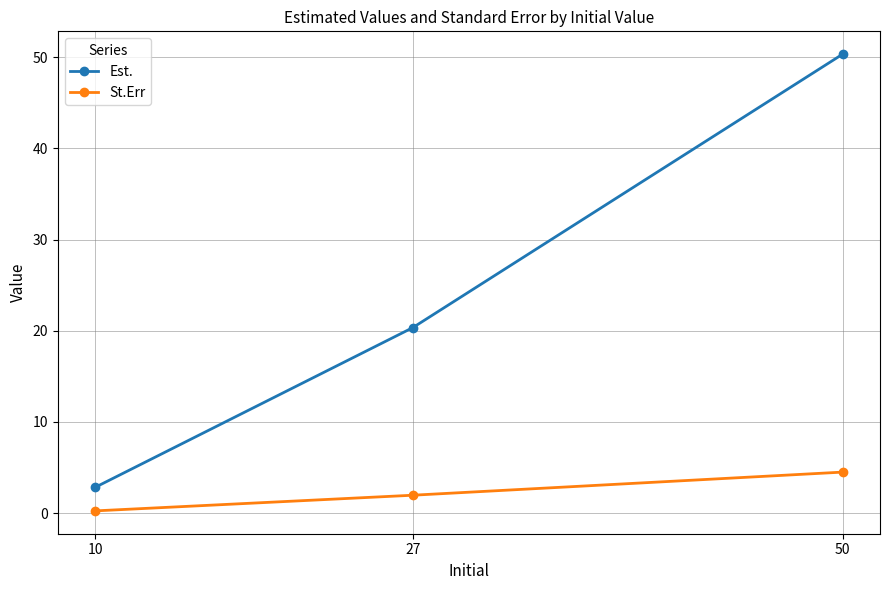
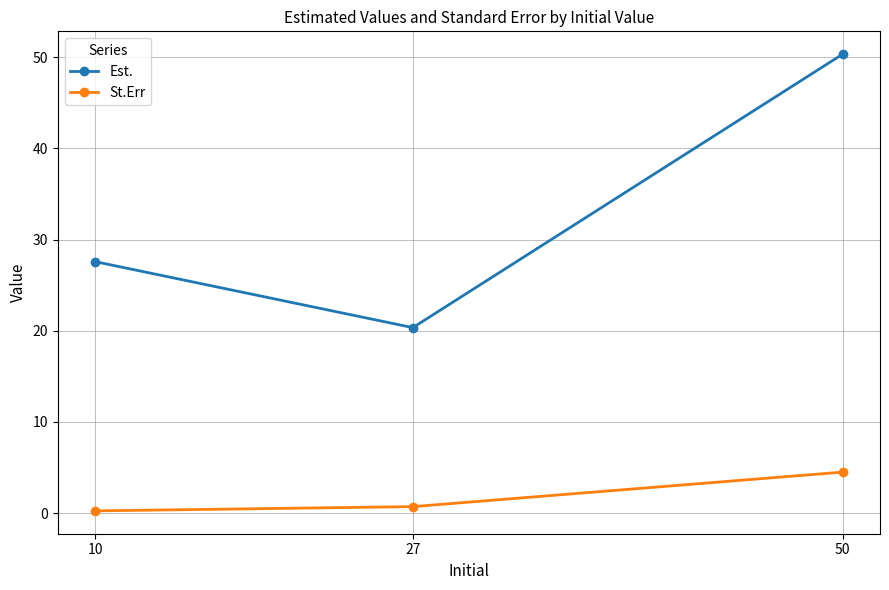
Est., 10: 3 -> 28
St.Err, 27: 2 -> 1
